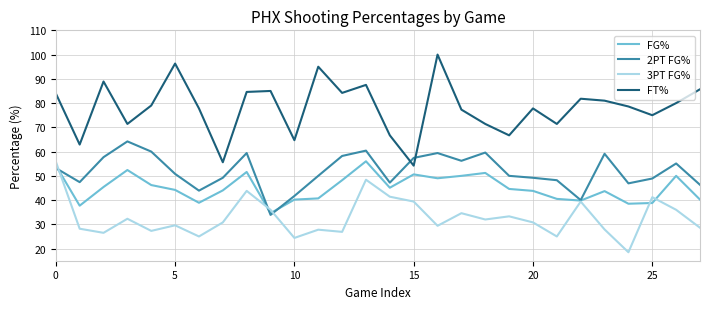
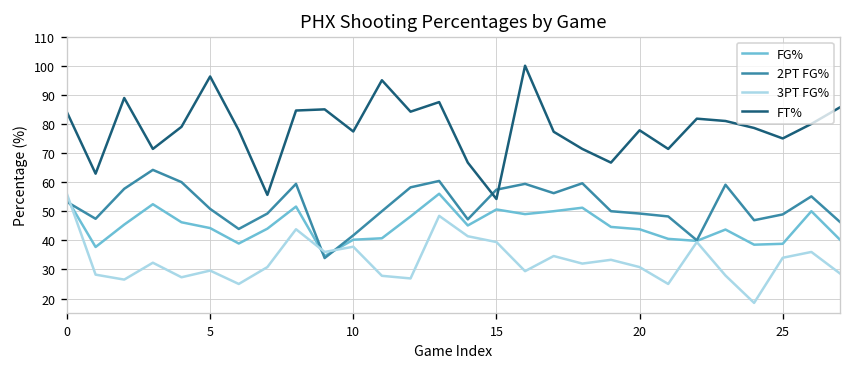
3PT FG%, 10: 24 -> 38
FT%, 10: 65 -> 77
3PT FG%, 25: 41 -> 34
